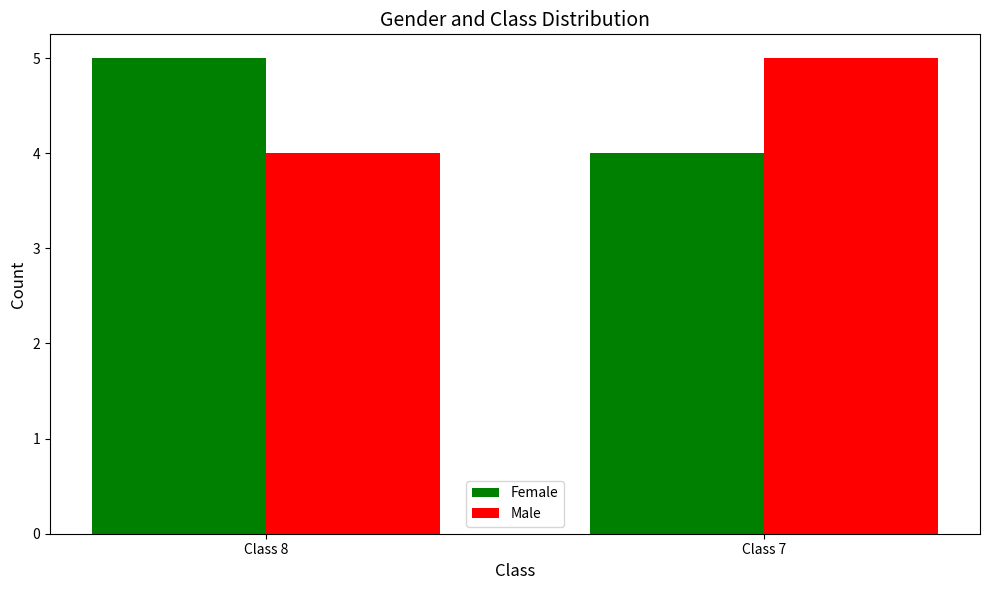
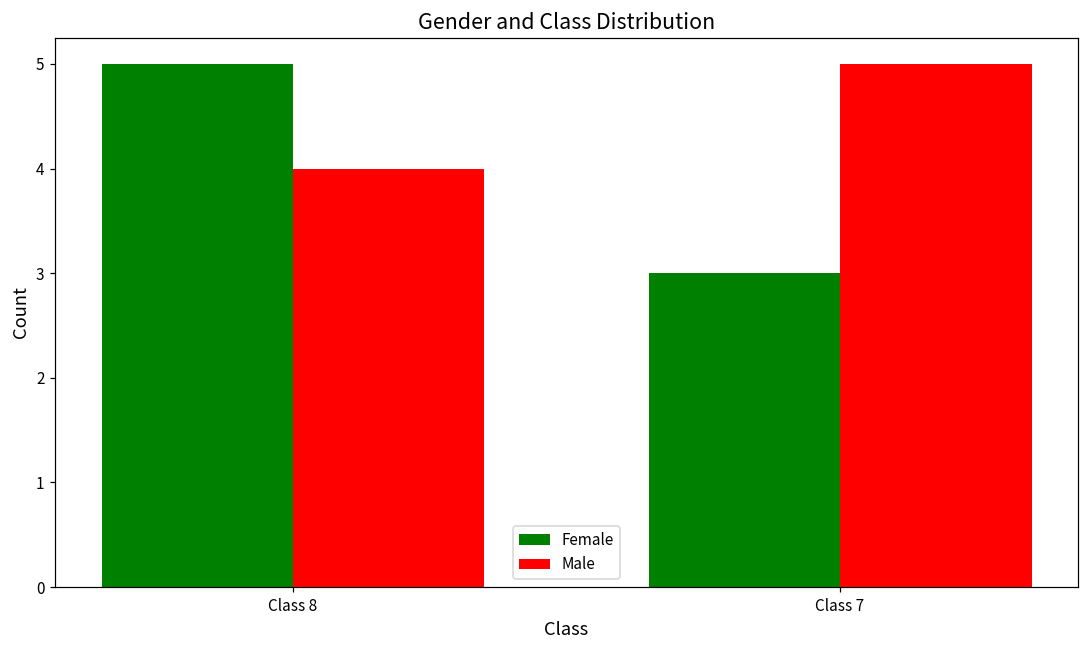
Female, Class 7: 4 -> 3
